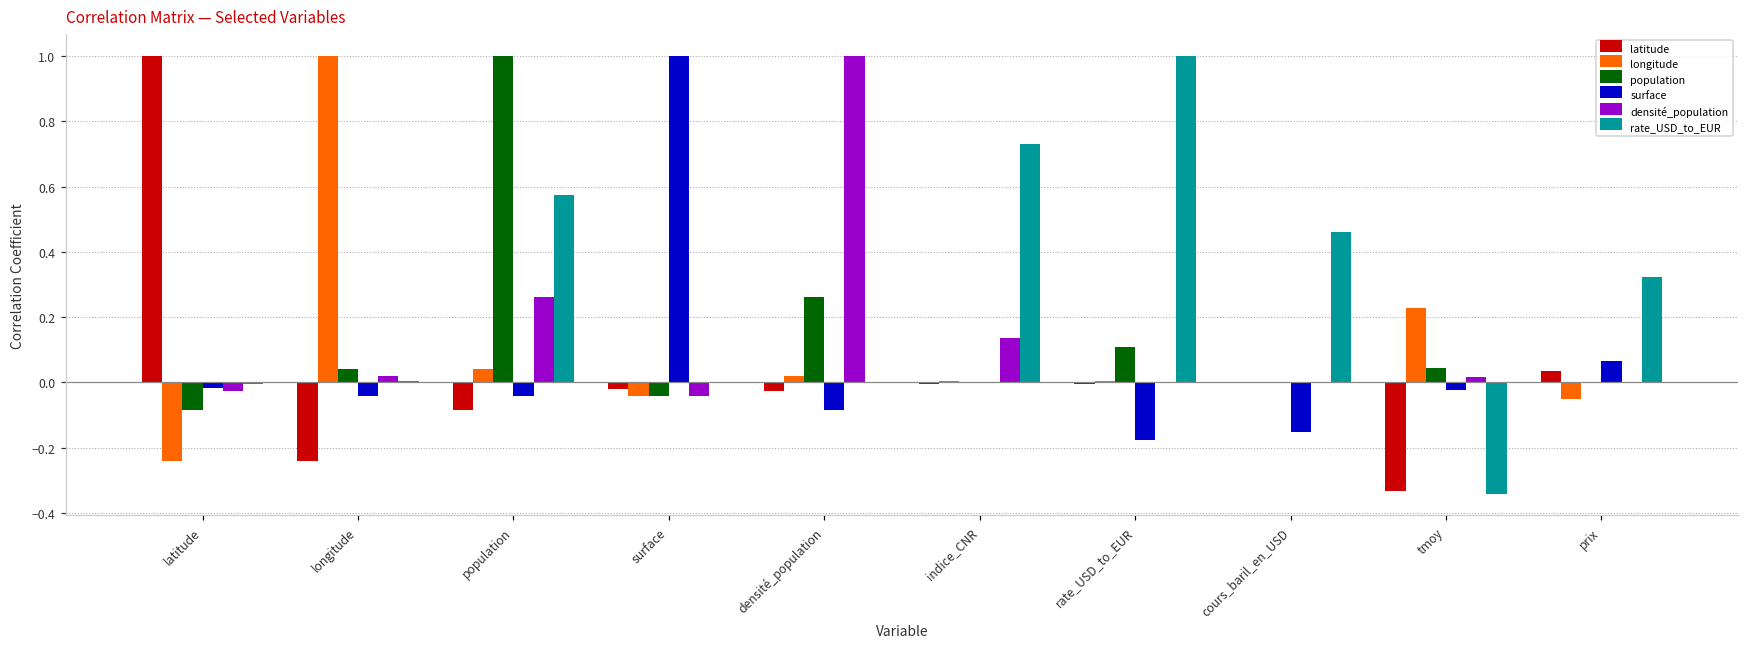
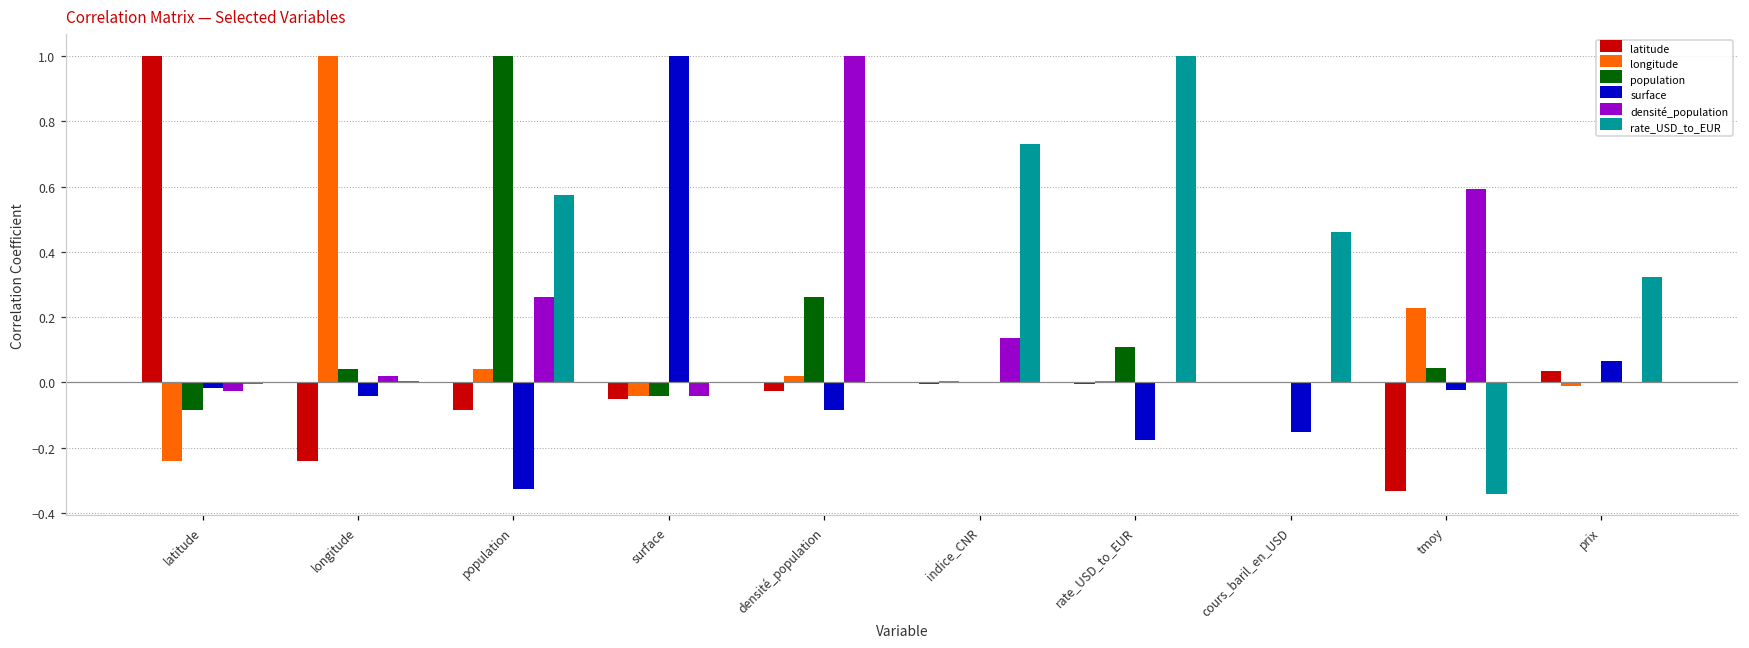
surface, population: -0.04 -> -0.33
latitude, surface: -0.02 -> -0.05
densité_population, tmoy: 0.02 -> 0.59
longitude, prix: -0.05 -> -0.01
